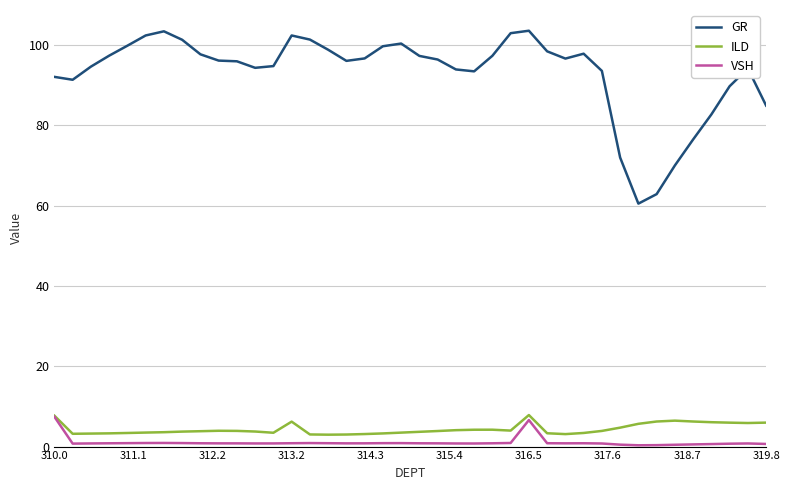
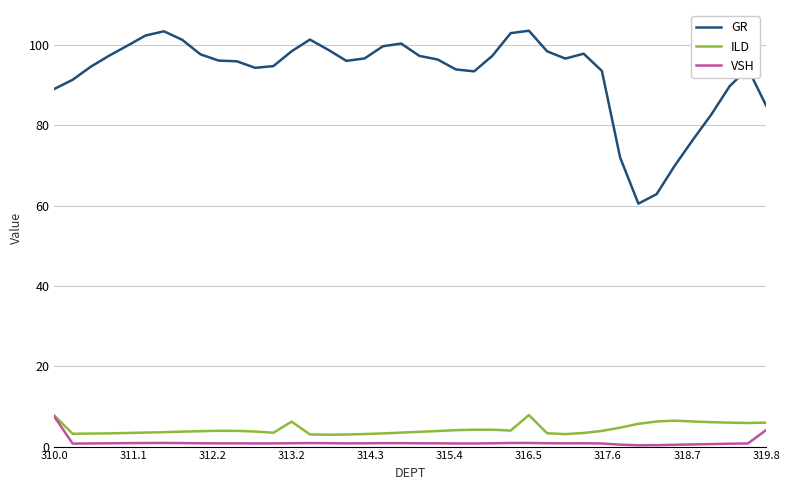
GR, 310.0: 92 -> 89
GR, 313.2: 102 -> 98
VSH, 316.5: 7 -> 1
VSH, 319.8: 1 -> 4
